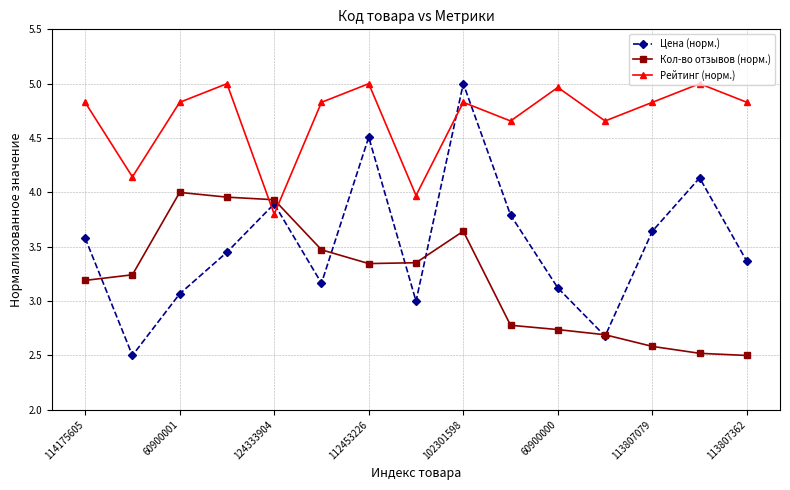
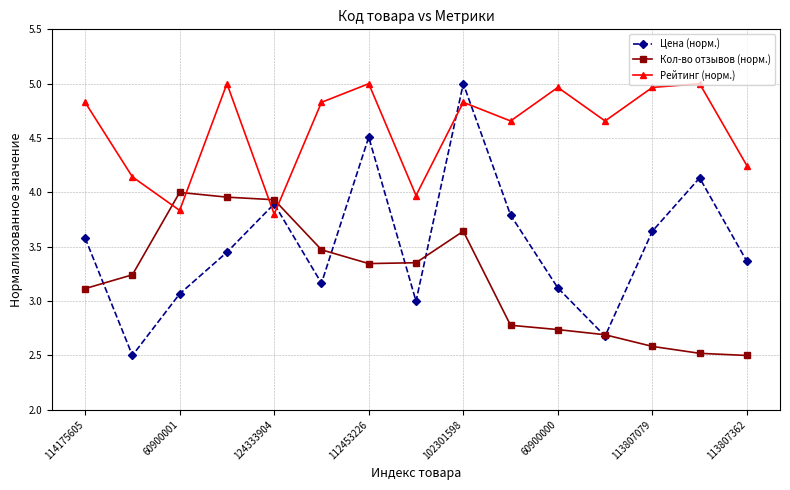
Кол-во отзывов (норм.), 114175605: 3.19 -> 3.12
Рейтинг (норм.), 60900001: 4.83 -> 3.83
Рейтинг (норм.), 113807079: 4.83 -> 4.97
Рейтинг (норм.), 113807362: 4.83 -> 4.25
